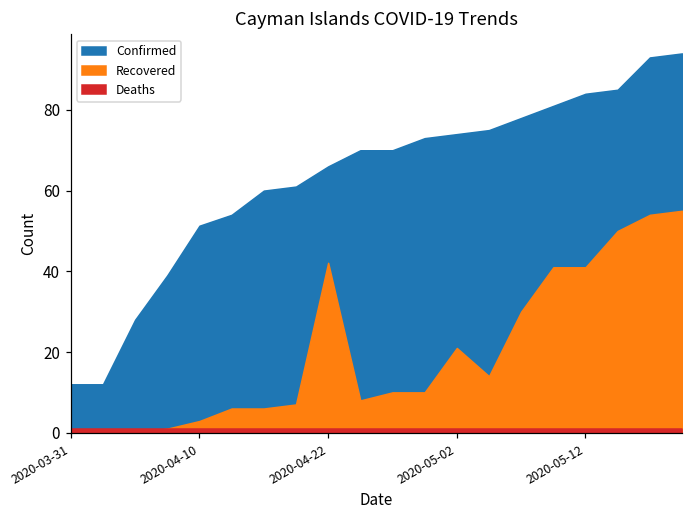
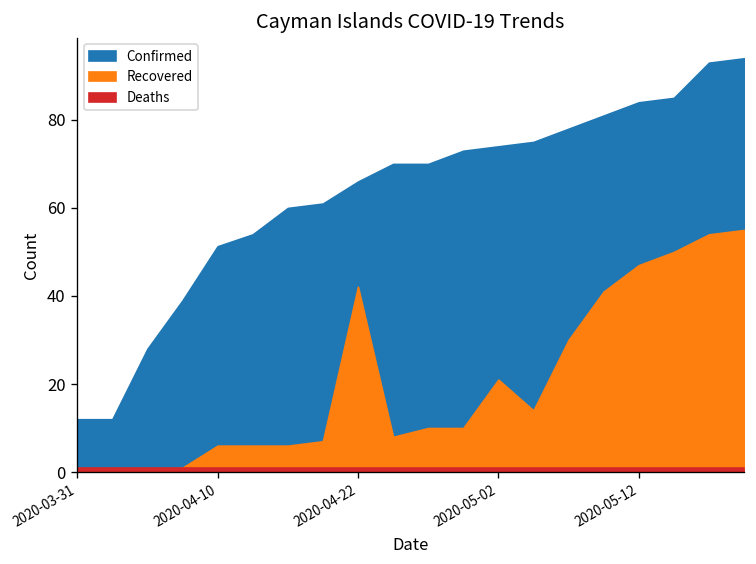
Recovered, 2020-04-10: 3 -> 6
Recovered, 2020-05-12: 41 -> 47
